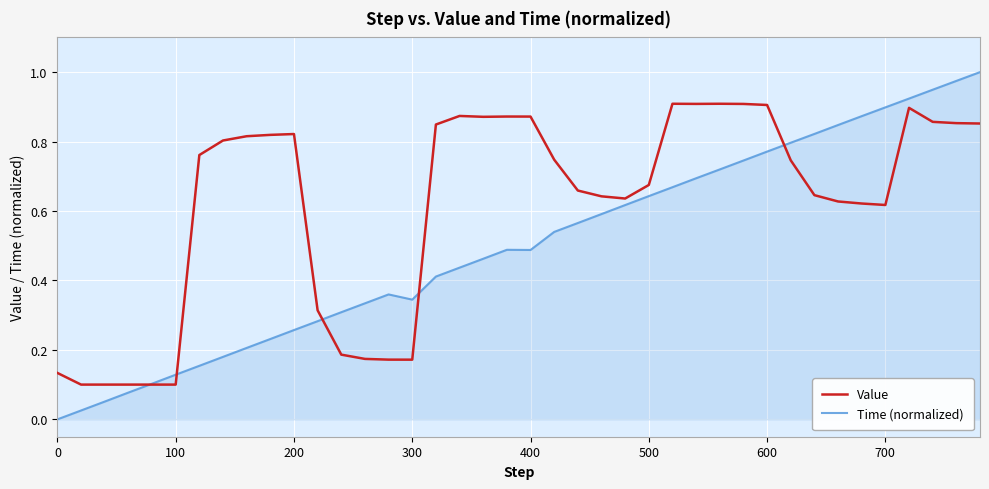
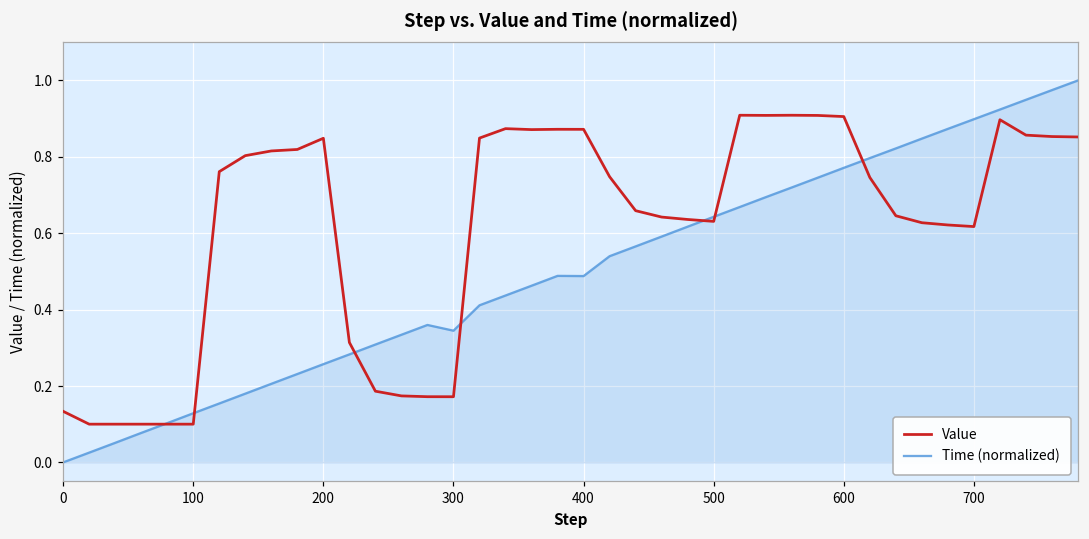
Value, 200: 0.82 -> 0.85
Value, 500: 0.68 -> 0.63
